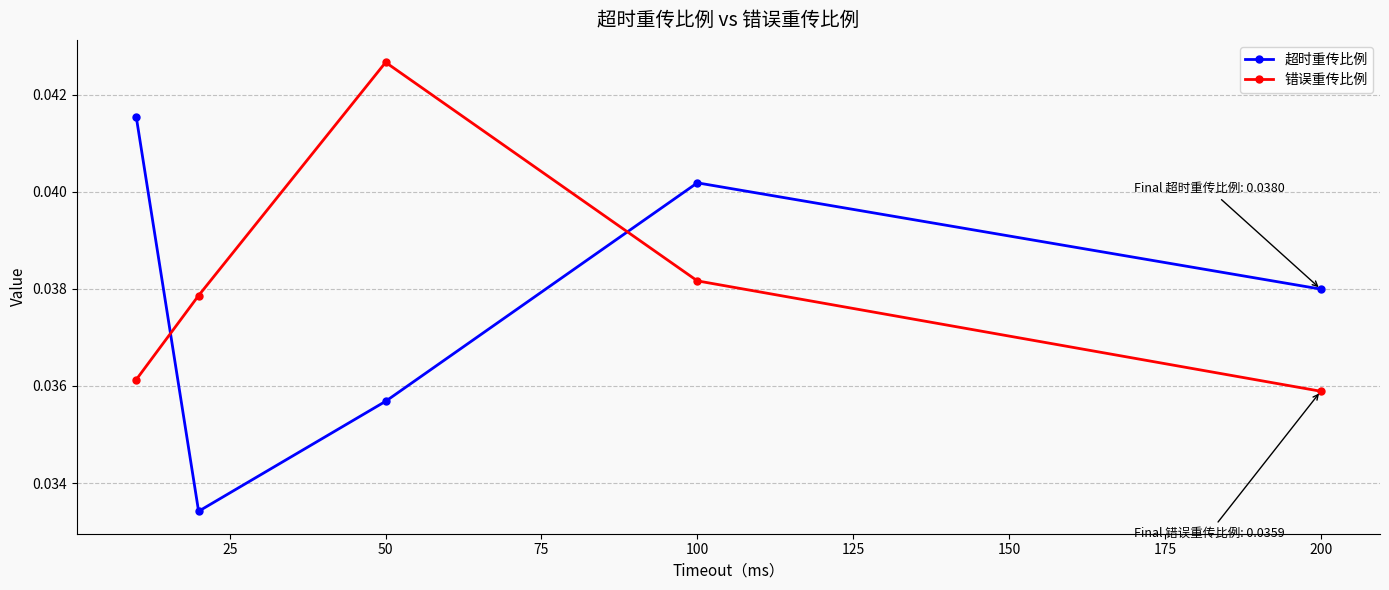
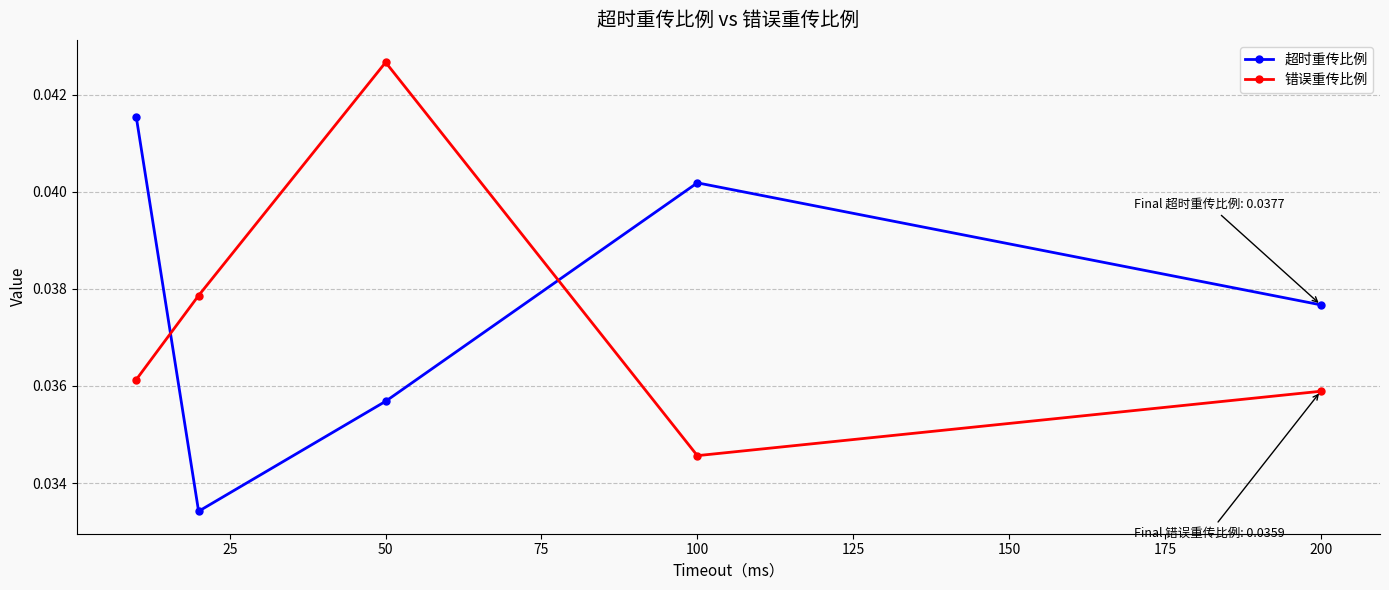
错误重传比例, 100: 0.0382 -> 0.0346
超时重传比例, 200: 0.0380 -> 0.0377
